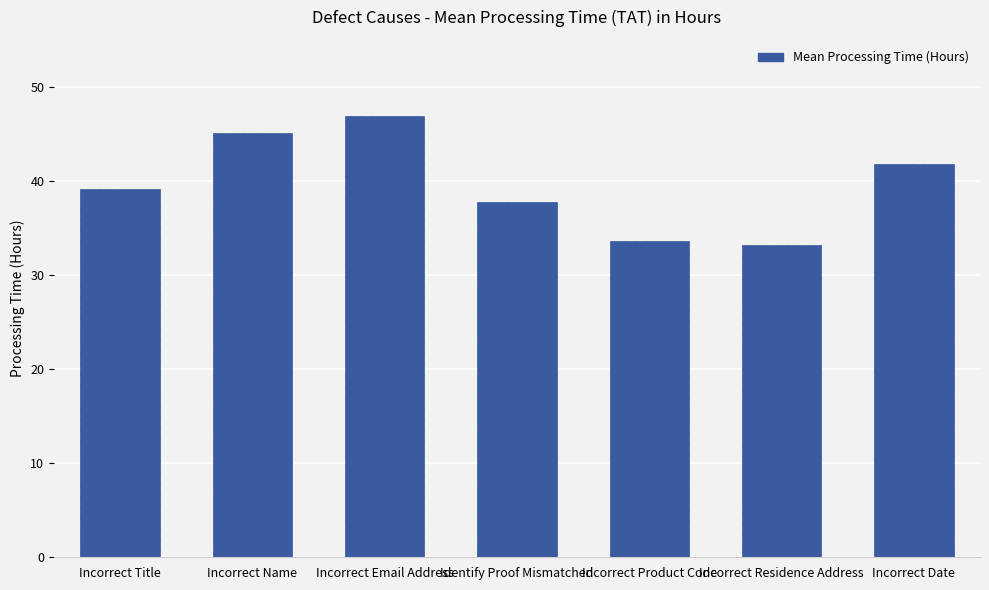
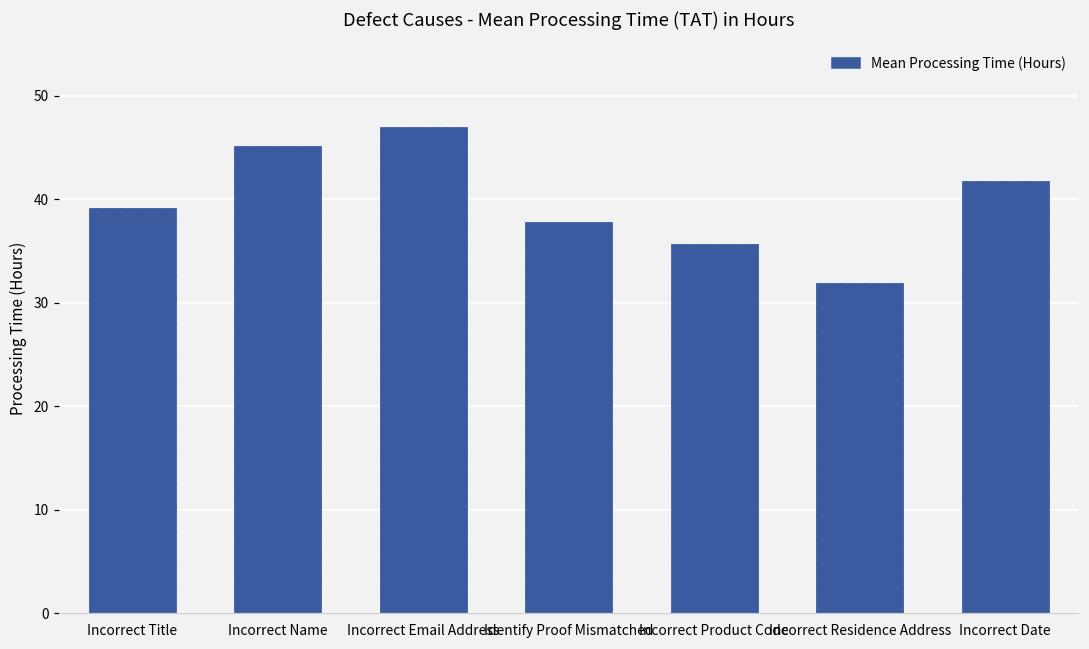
Incorrect Product Code: 34 -> 36
Incorrect Residence Address: 33 -> 32
